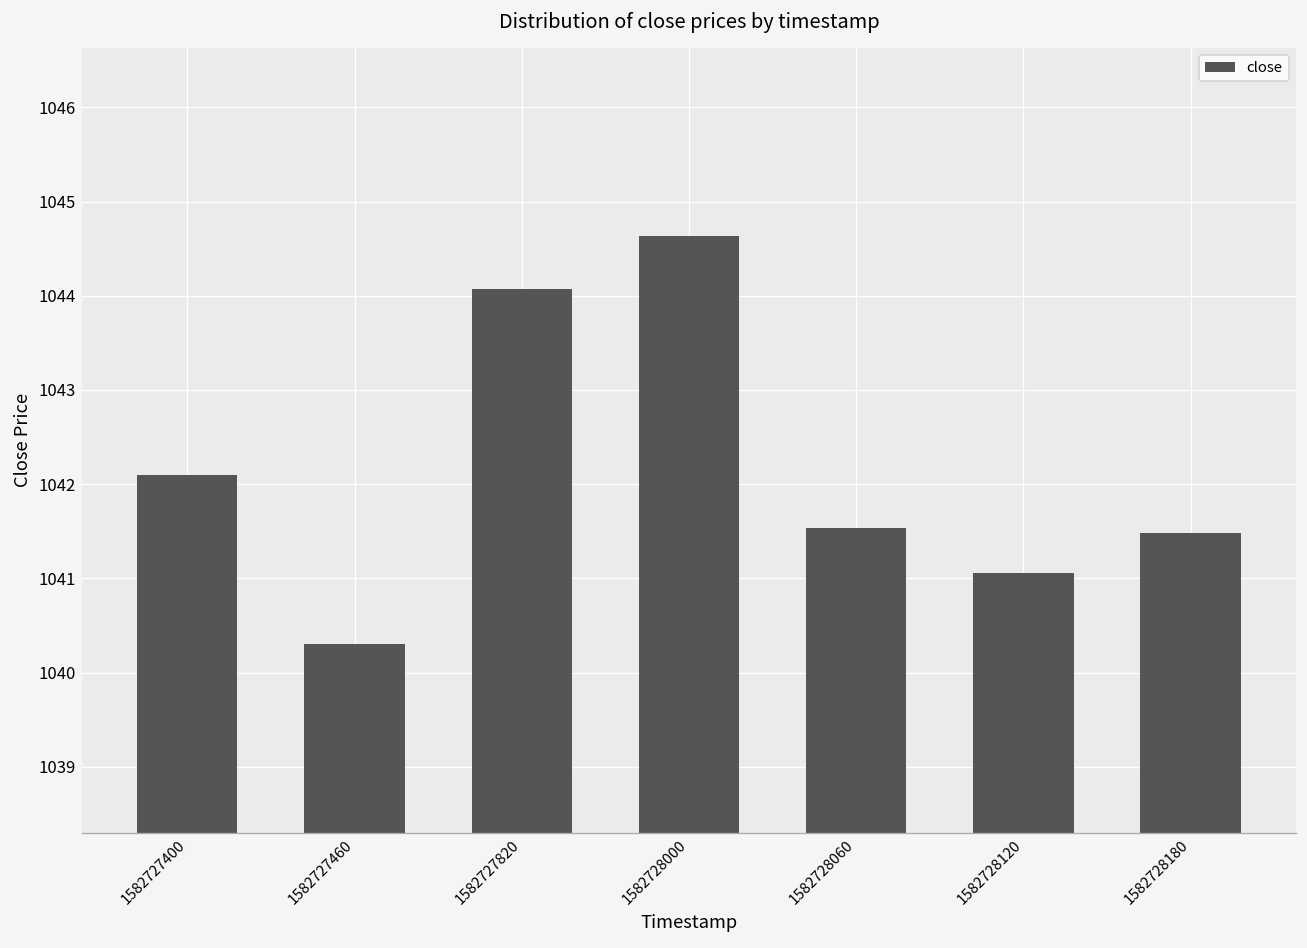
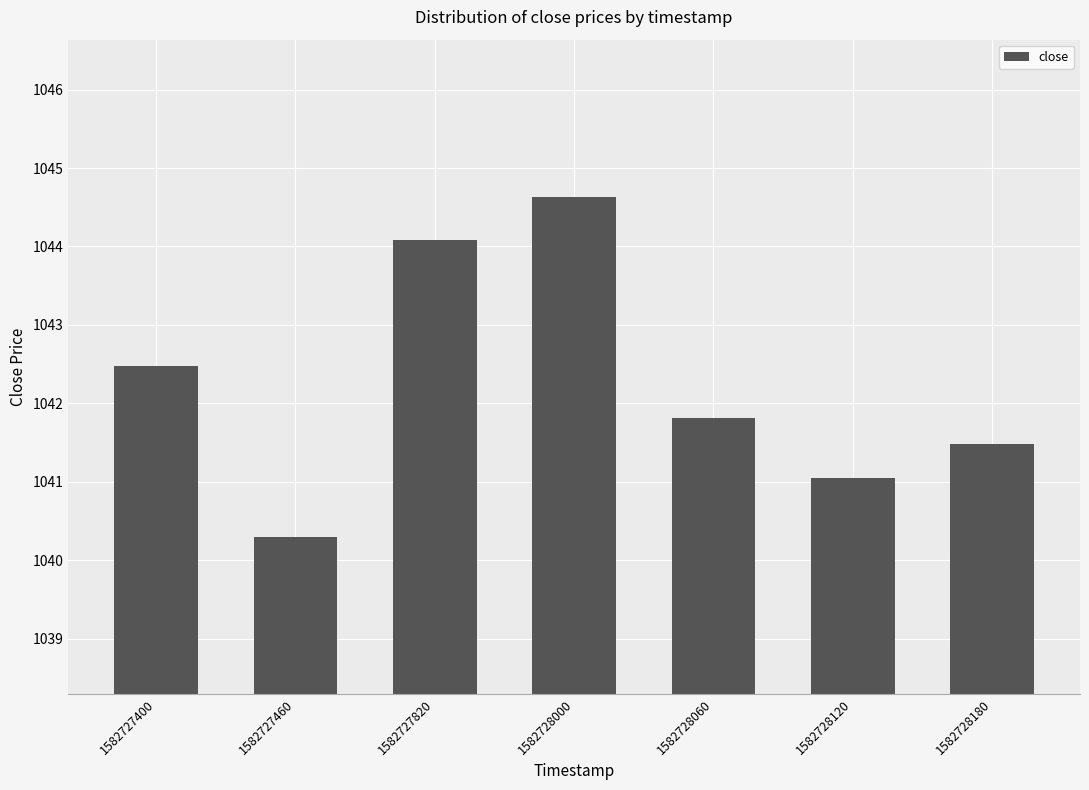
1582727400: 1042.1 -> 1042.5
1582728060: 1041.5 -> 1041.8
